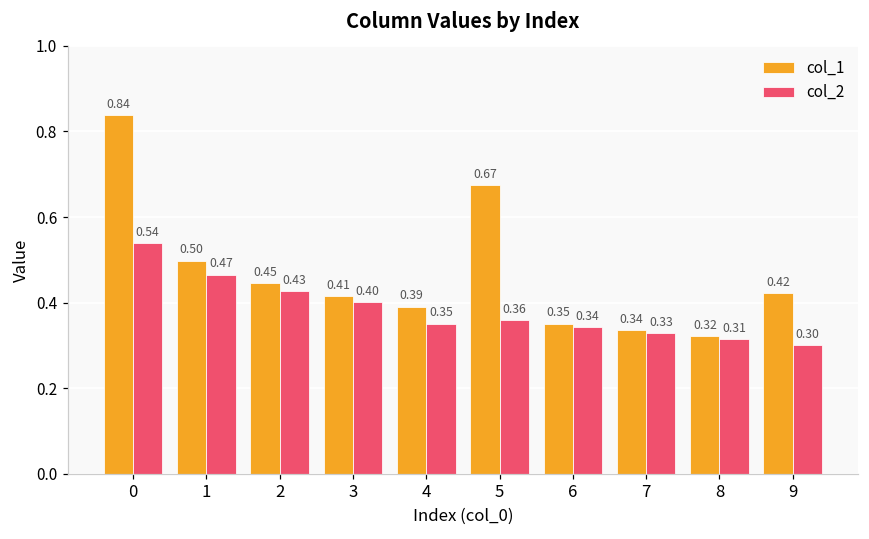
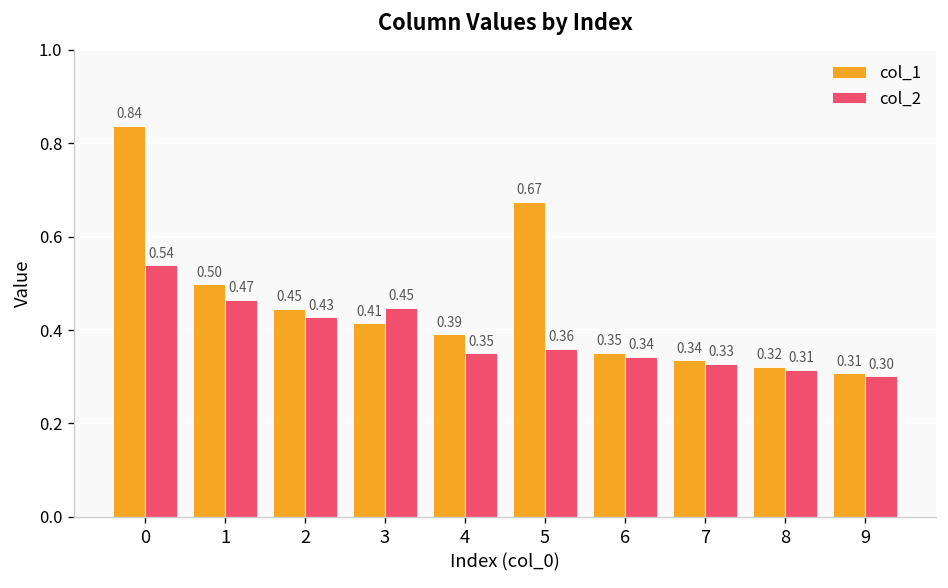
col_2, 3: 0.40 -> 0.45
col_1, 9: 0.42 -> 0.31
